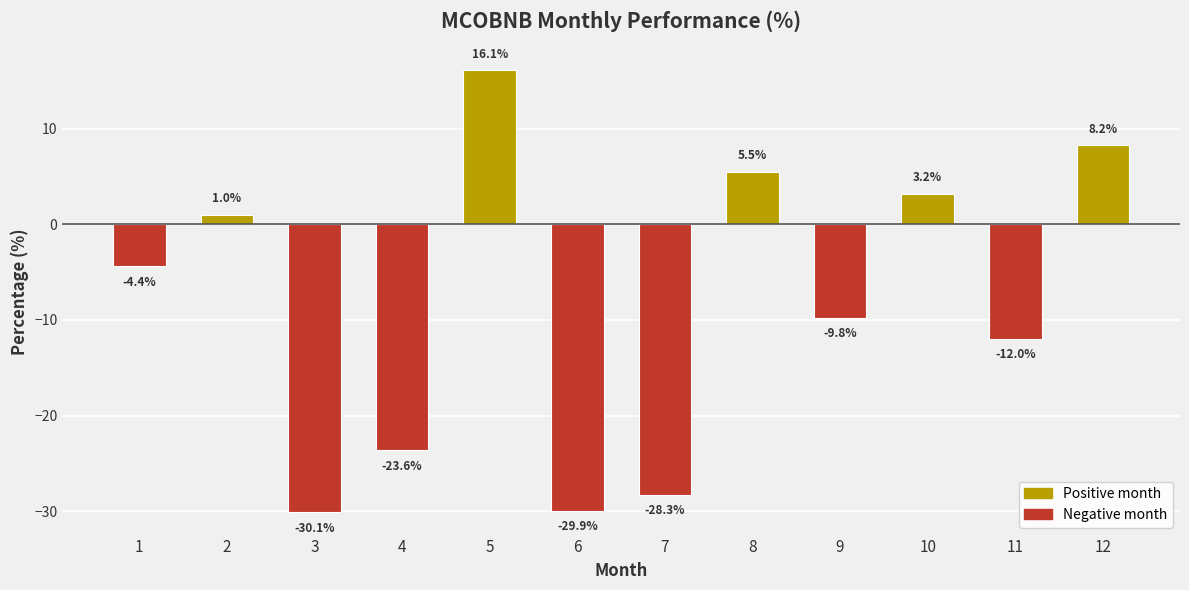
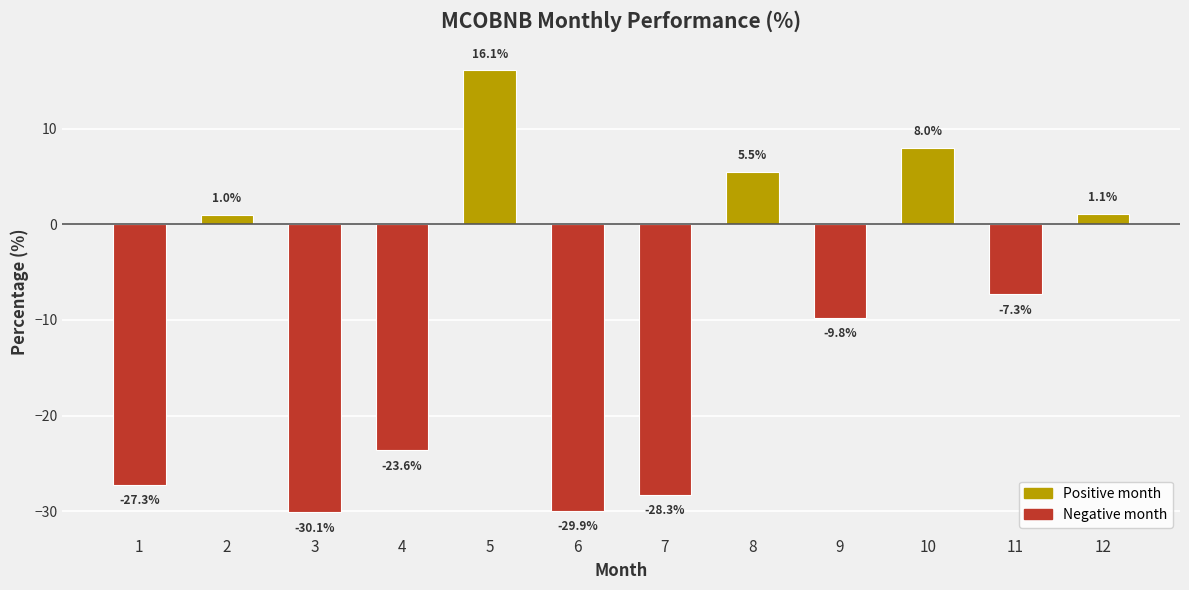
1: -4.4% -> -27.3%
10: 3.2% -> 8.0%
11: -12.0% -> -7.3%
12: 8.2% -> 1.1%
